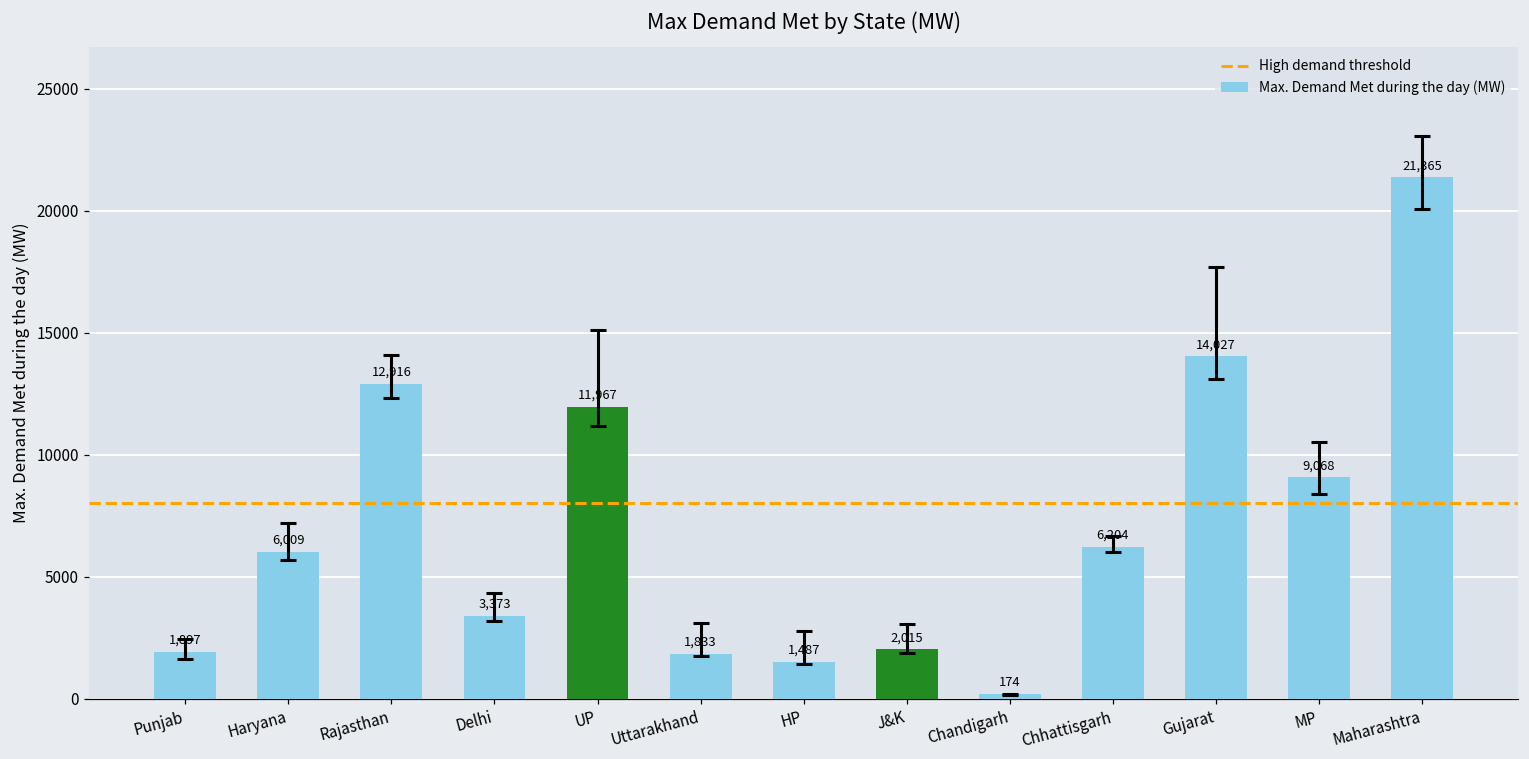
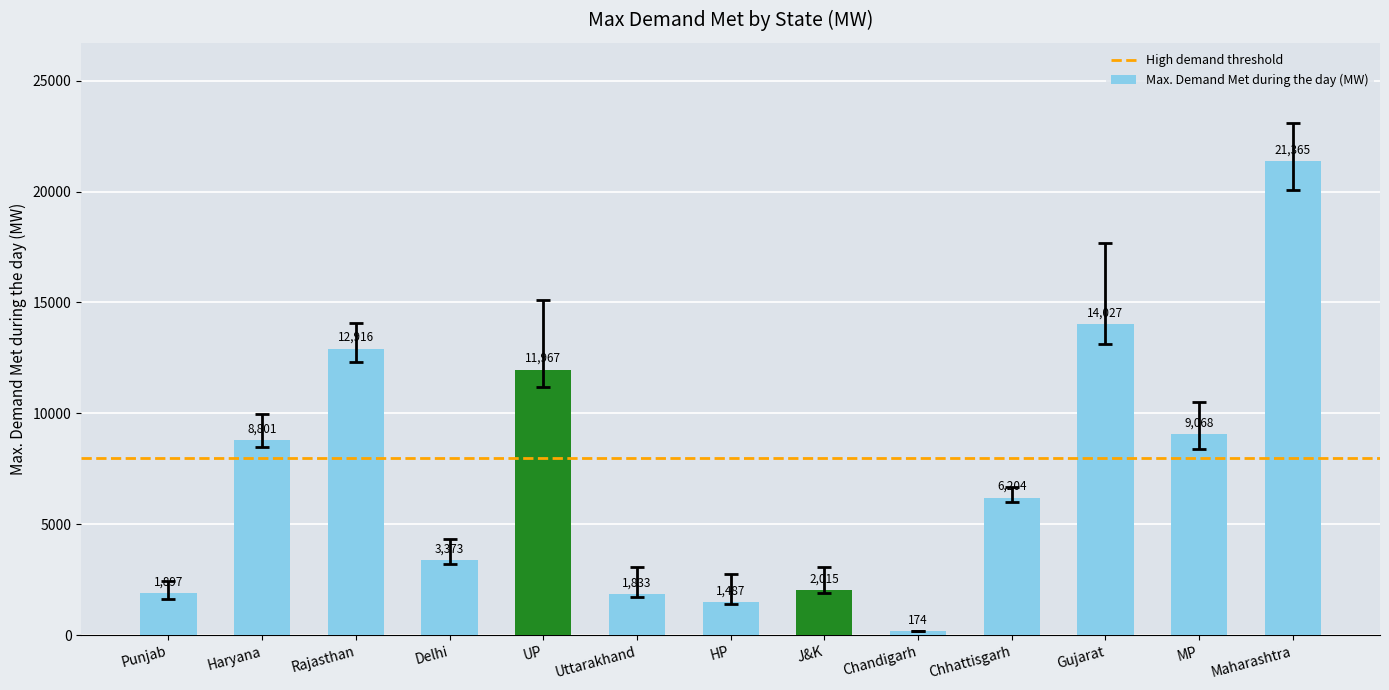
Max. Demand Met during the day (MW), Haryana: 6,009 -> 8,801
